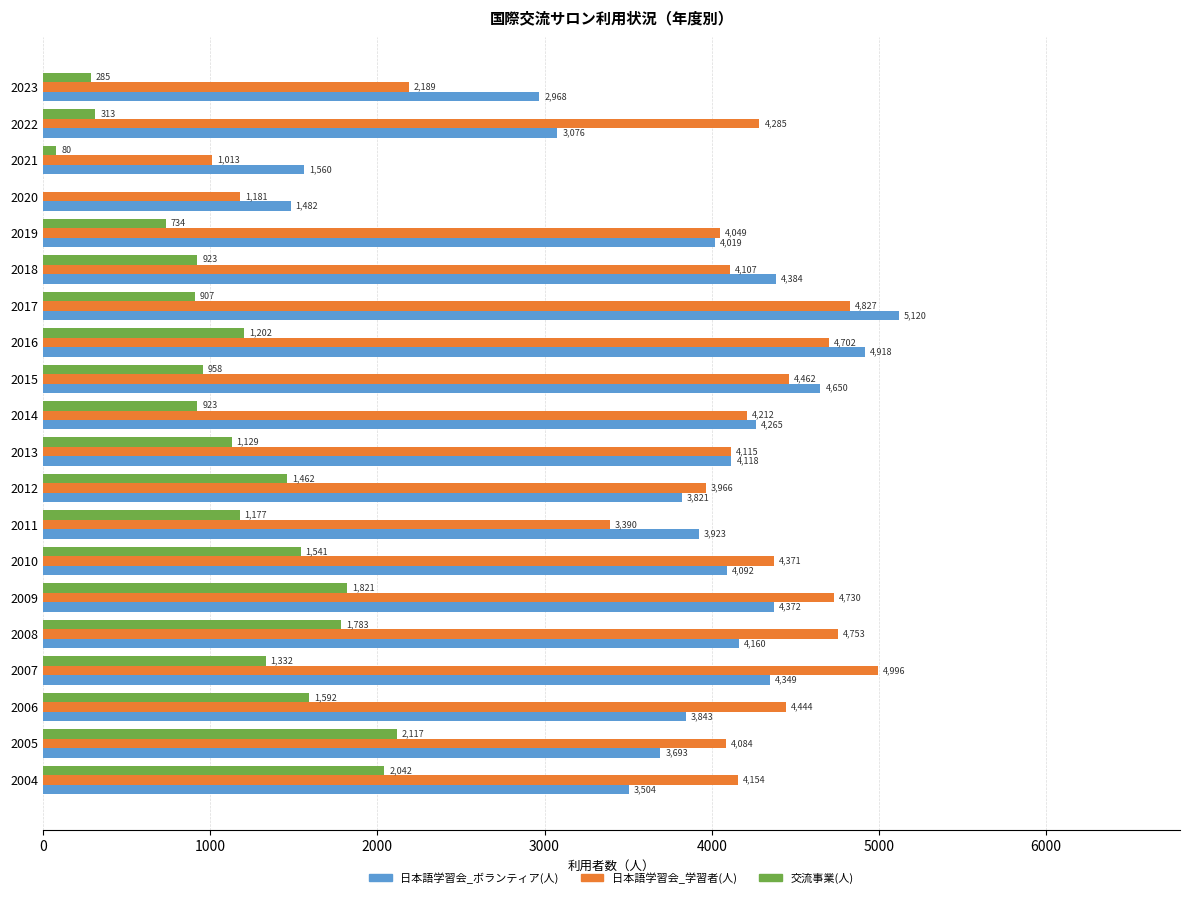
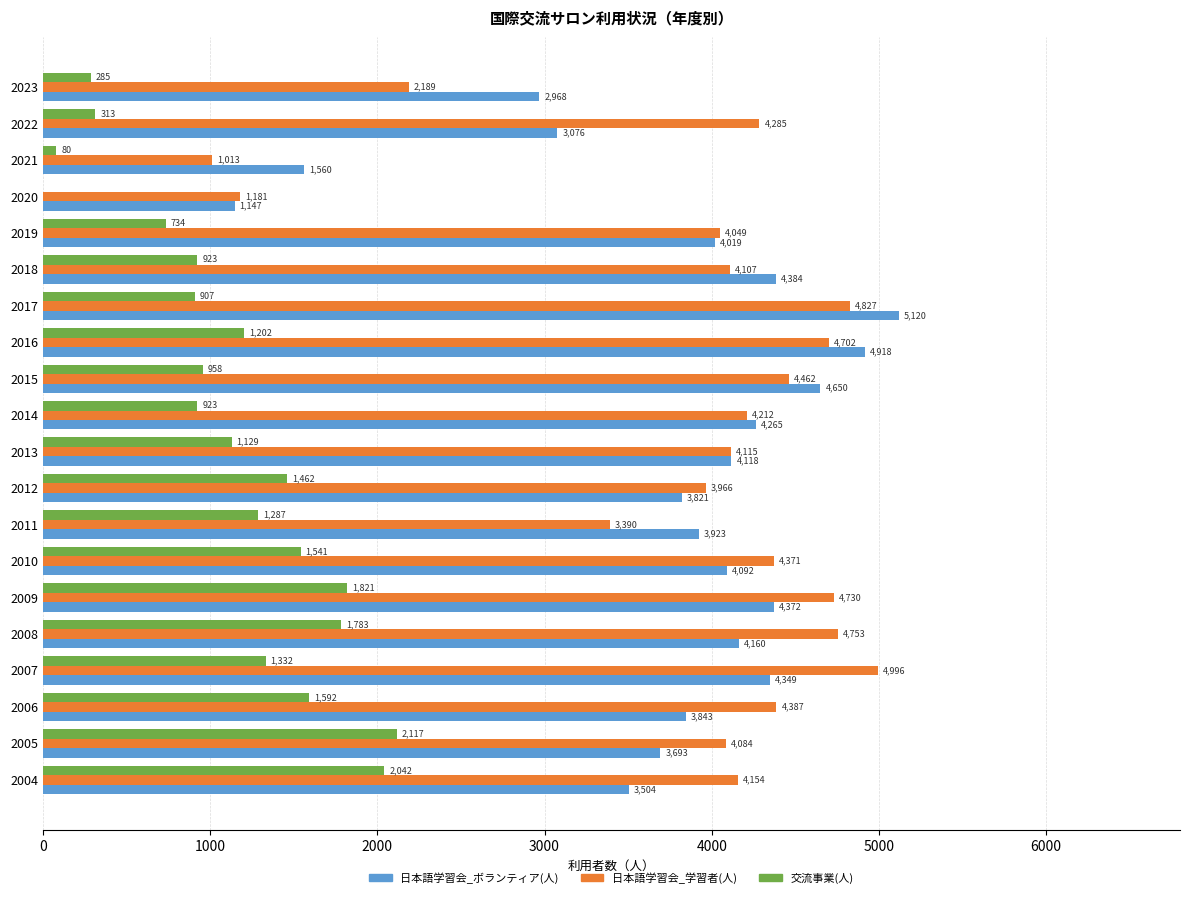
日本語学習会_ボランティア(人), 2020: 1,482 -> 1,147
交流事業(人), 2011: 1,177 -> 1,287
日本語学習会_学習者(人), 2006: 4,444 -> 4,387
